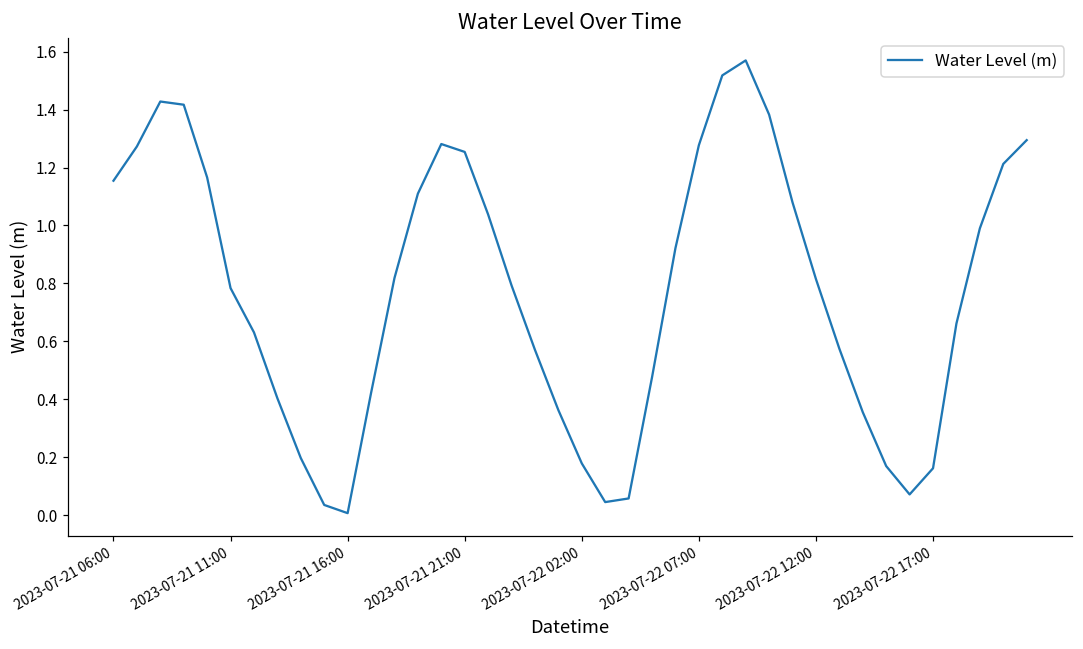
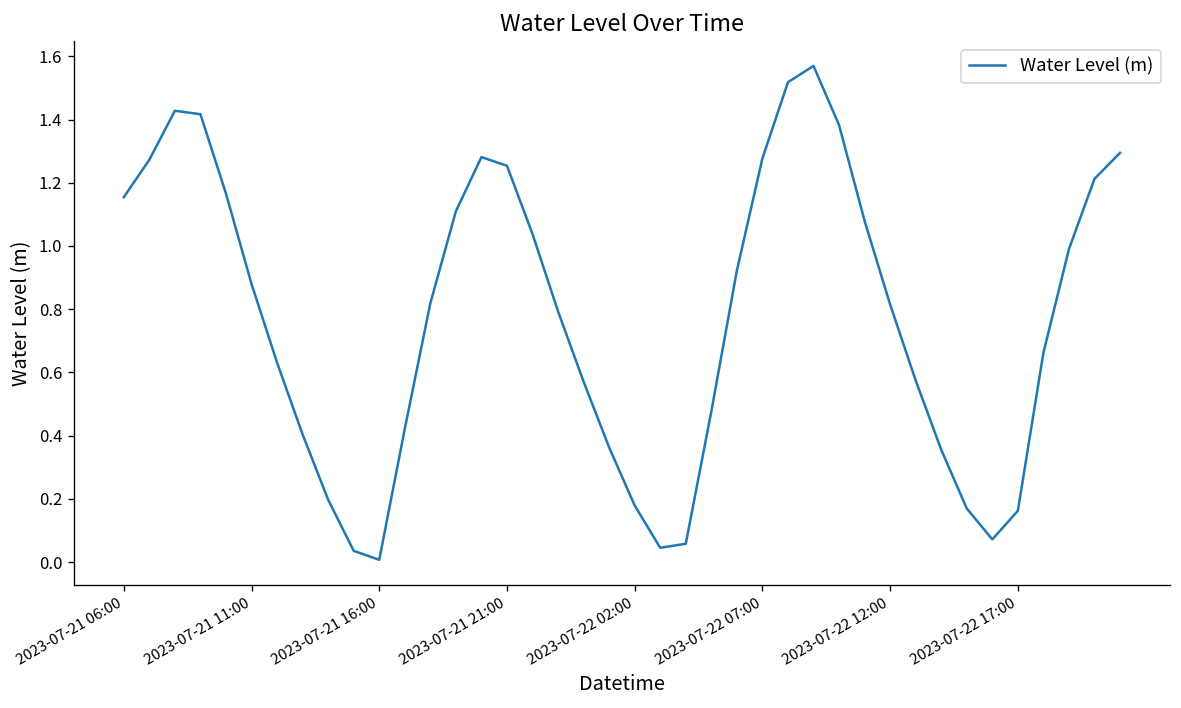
2023-07-21 11:00: 0.78 -> 0.88
